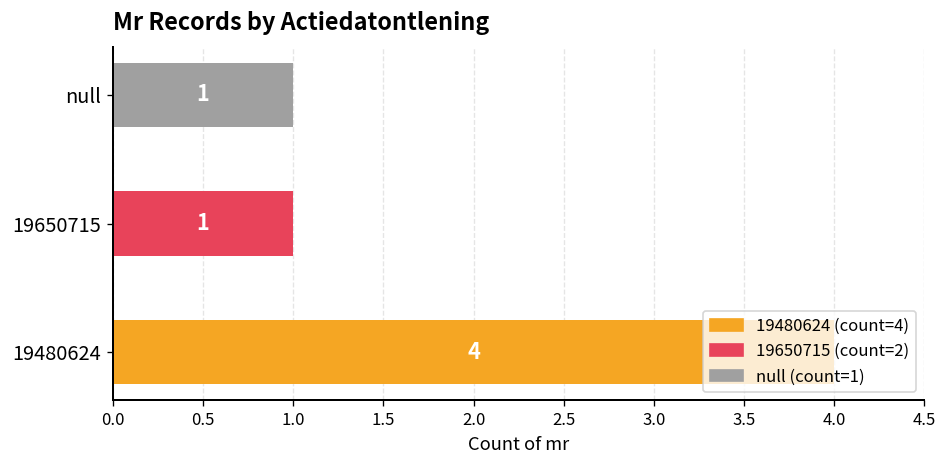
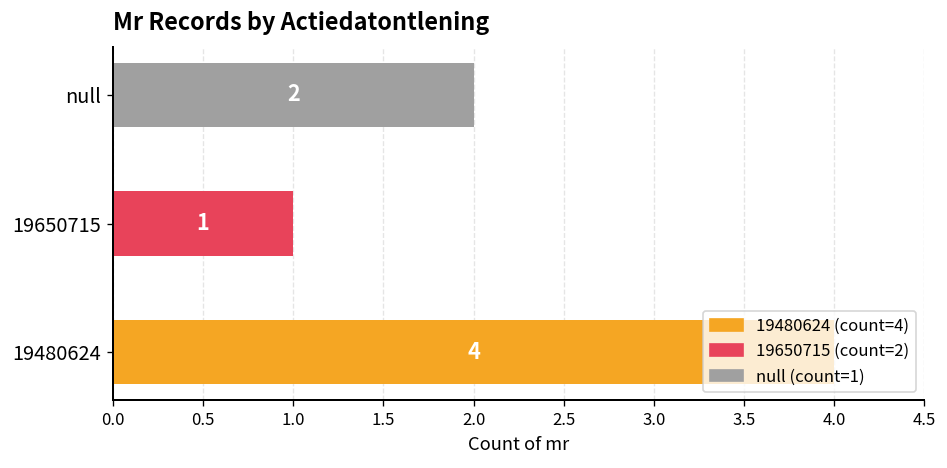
null: 1 -> 2
